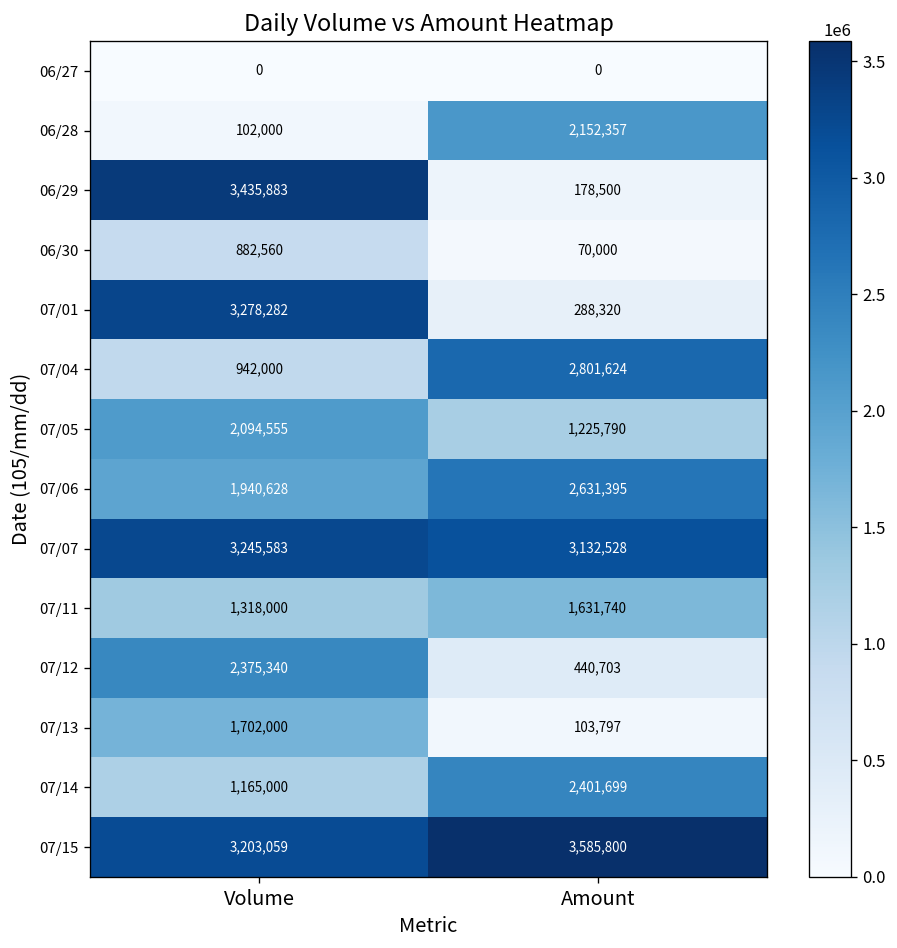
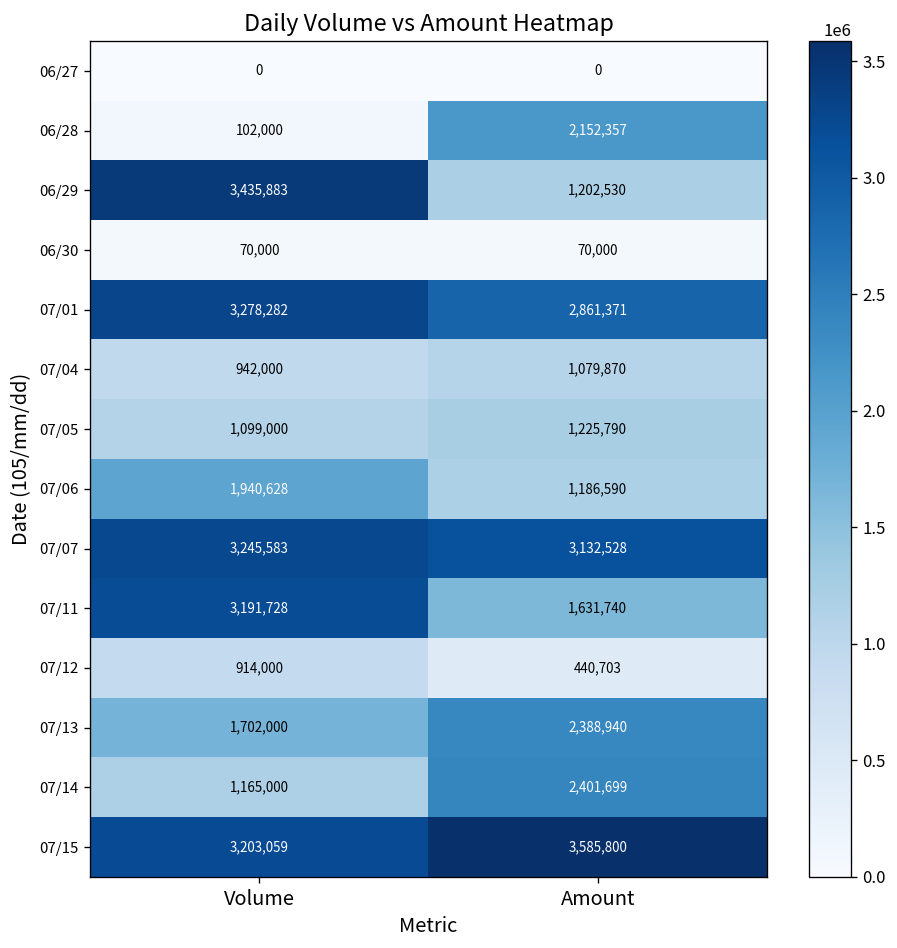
06/29, Amount: 178,500 -> 1,202,530
06/30, Volume: 882,560 -> 70,000
07/01, Amount: 288,320 -> 2,861,371
07/04, Amount: 2,801,624 -> 1,079,870
07/05, Volume: 2,094,555 -> 1,099,000
07/06, Amount: 2,631,395 -> 1,186,590
07/11, Volume: 1,318,000 -> 3,191,728
07/12, Volume: 2,375,340 -> 914,000
07/13, Amount: 103,797 -> 2,388,940
